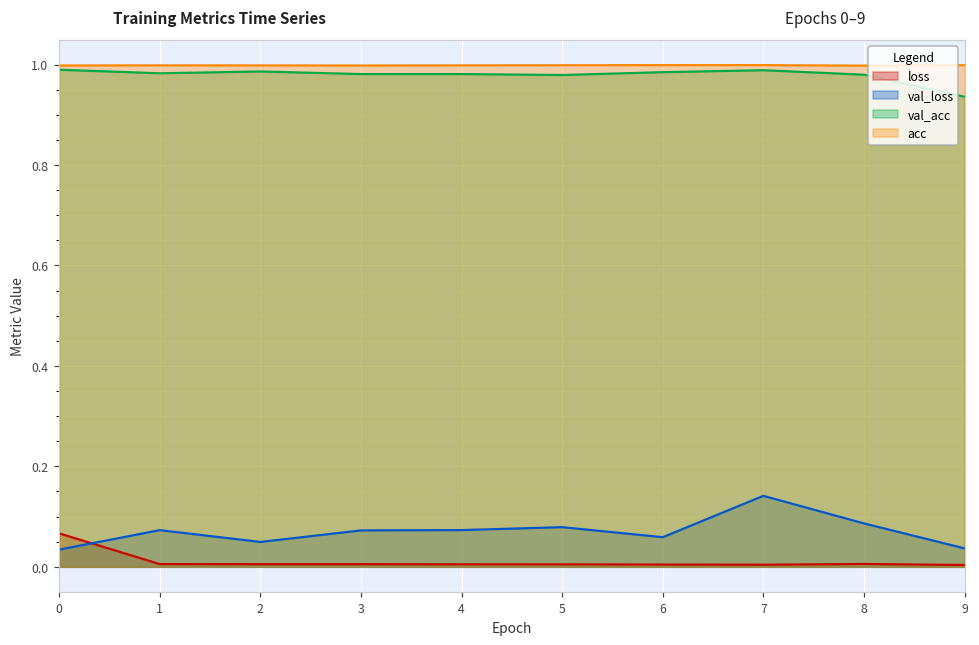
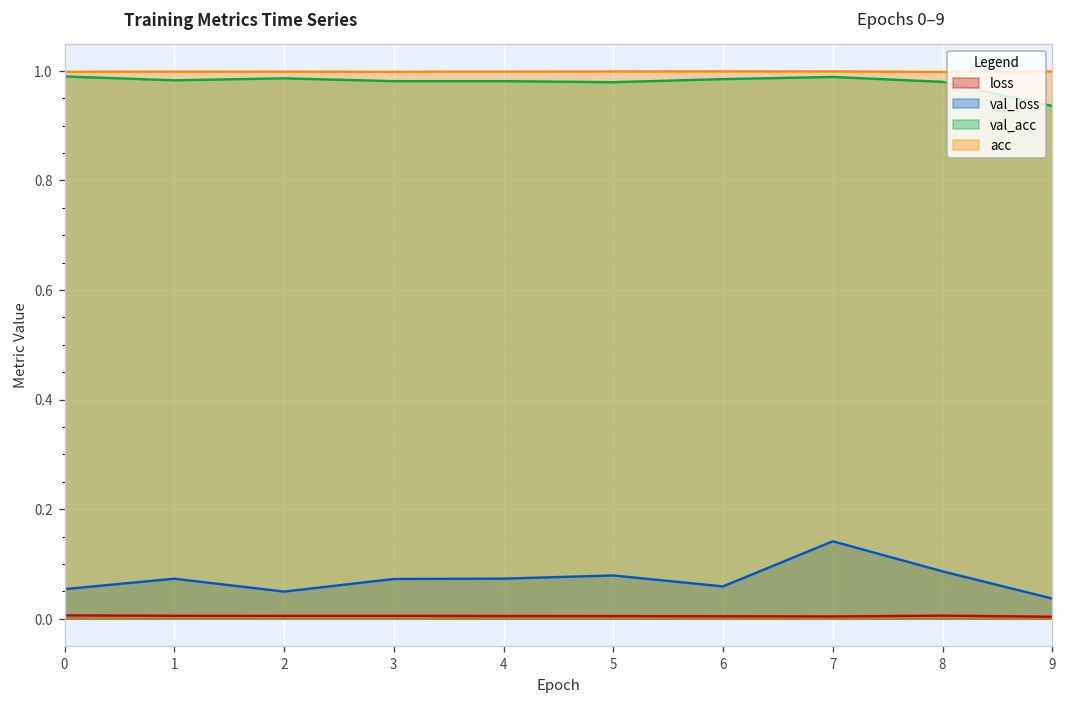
loss, 0: 0.07 -> 0.01
val_loss, 0: 0.03 -> 0.05
